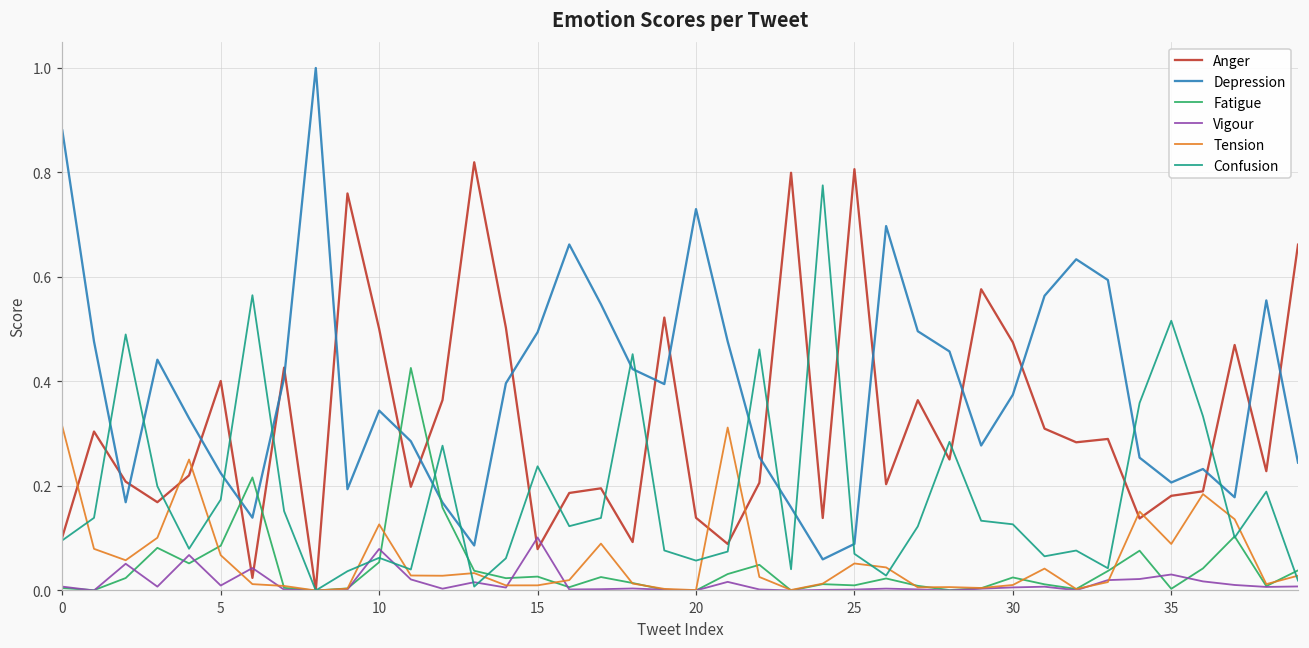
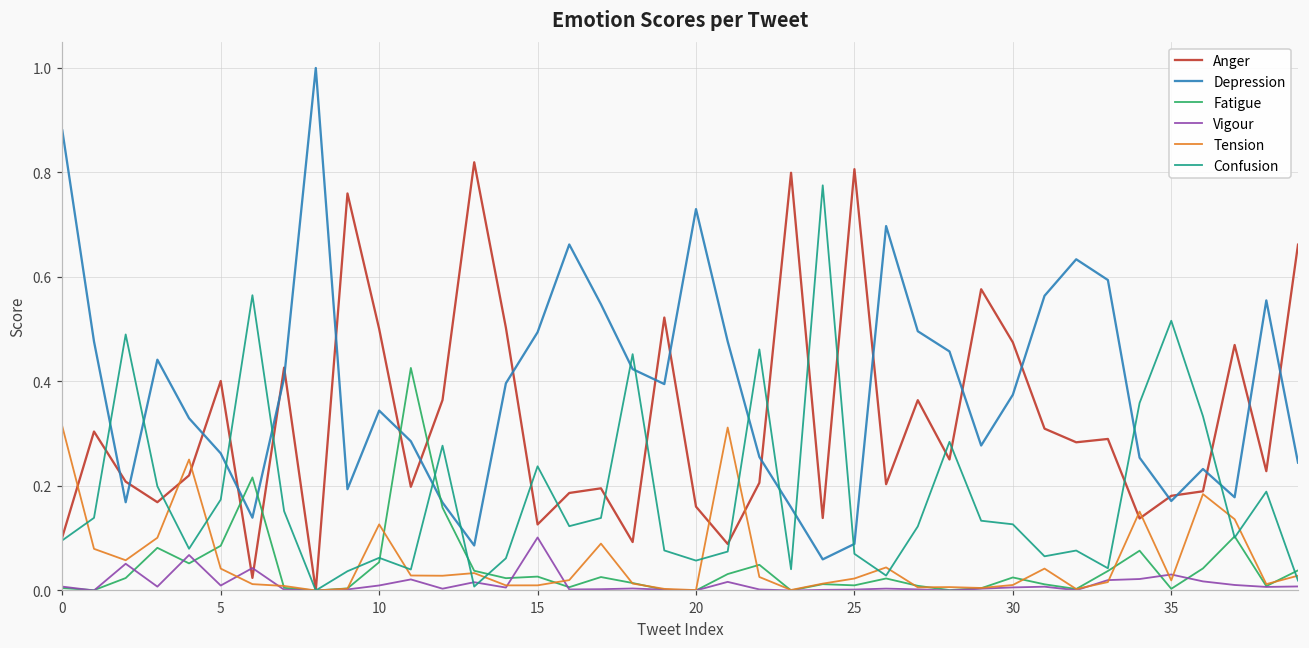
Depression, 5: 0.22 -> 0.26
Tension, 5: 0.07 -> 0.04
Vigour, 10: 0.08 -> 0.01
Anger, 15: 0.08 -> 0.13
Anger, 20: 0.14 -> 0.16
Tension, 25: 0.05 -> 0.02
Depression, 35: 0.21 -> 0.17
Tension, 35: 0.09 -> 0.02
